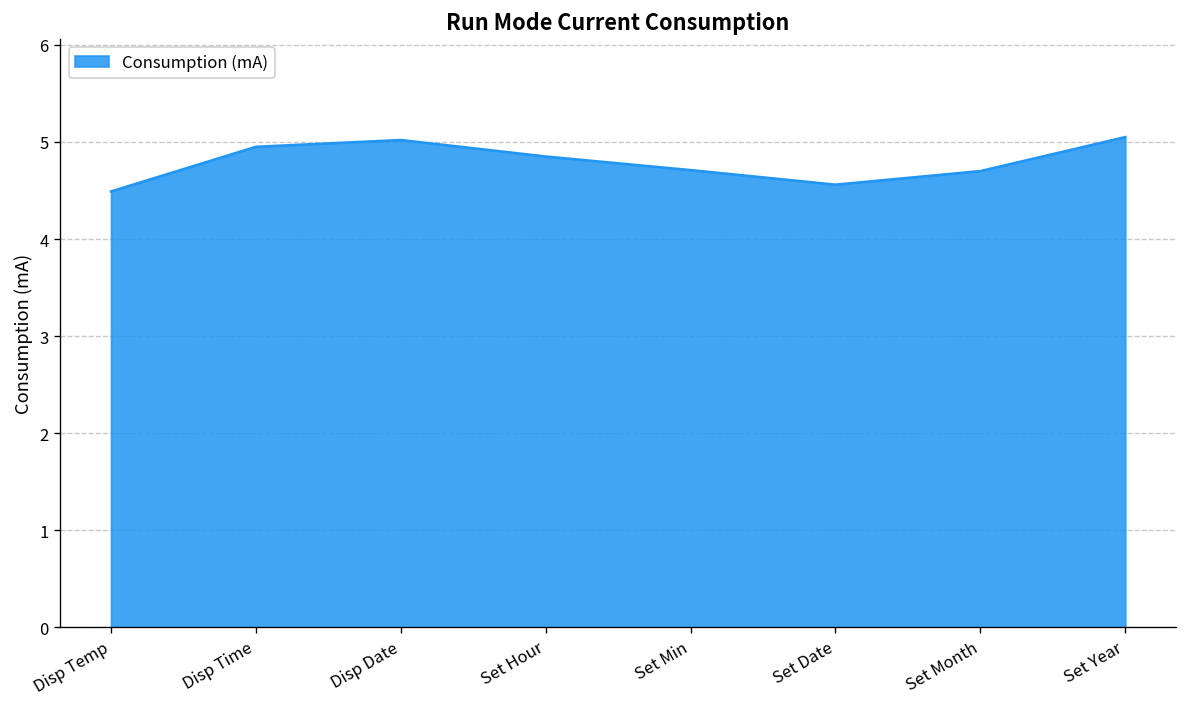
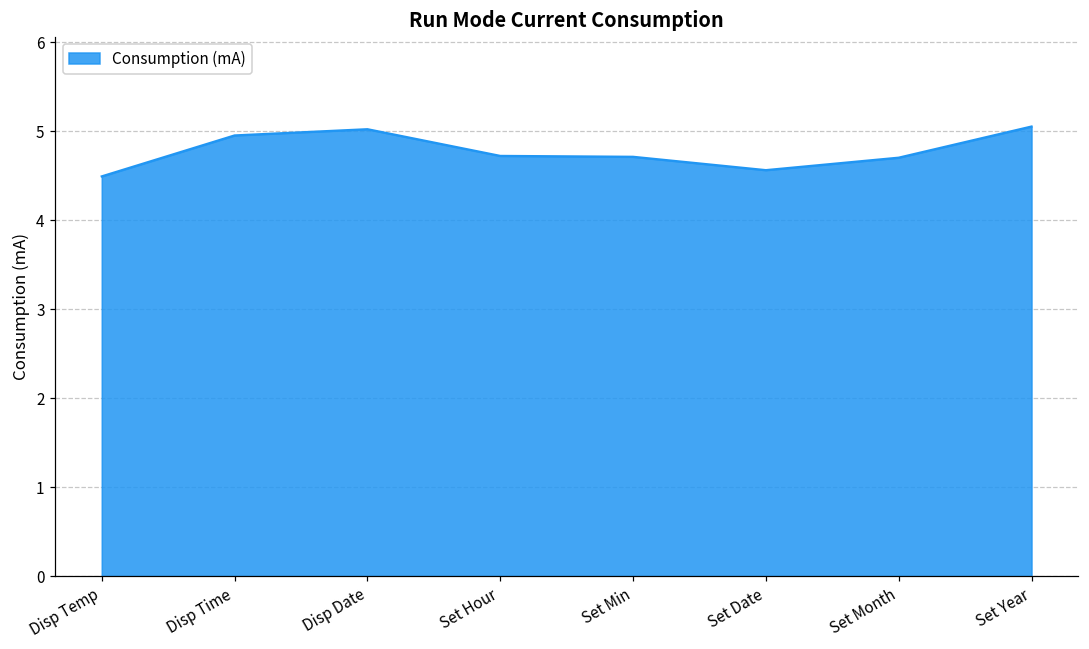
Set Hour: 4.9 -> 4.7
